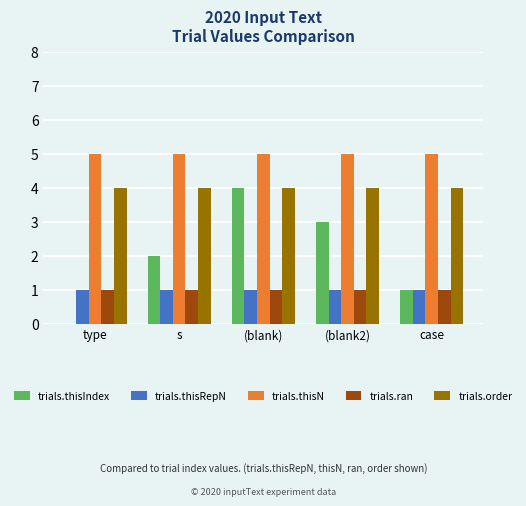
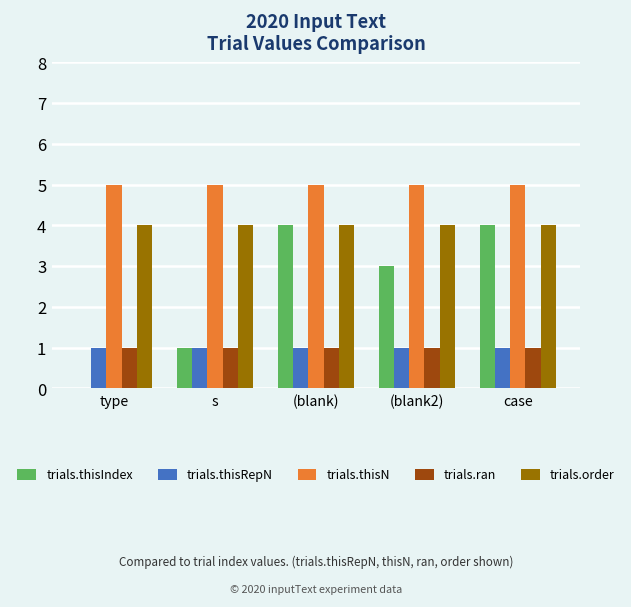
trials.thisIndex, s: 2 -> 1
trials.thisIndex, case: 1 -> 4
